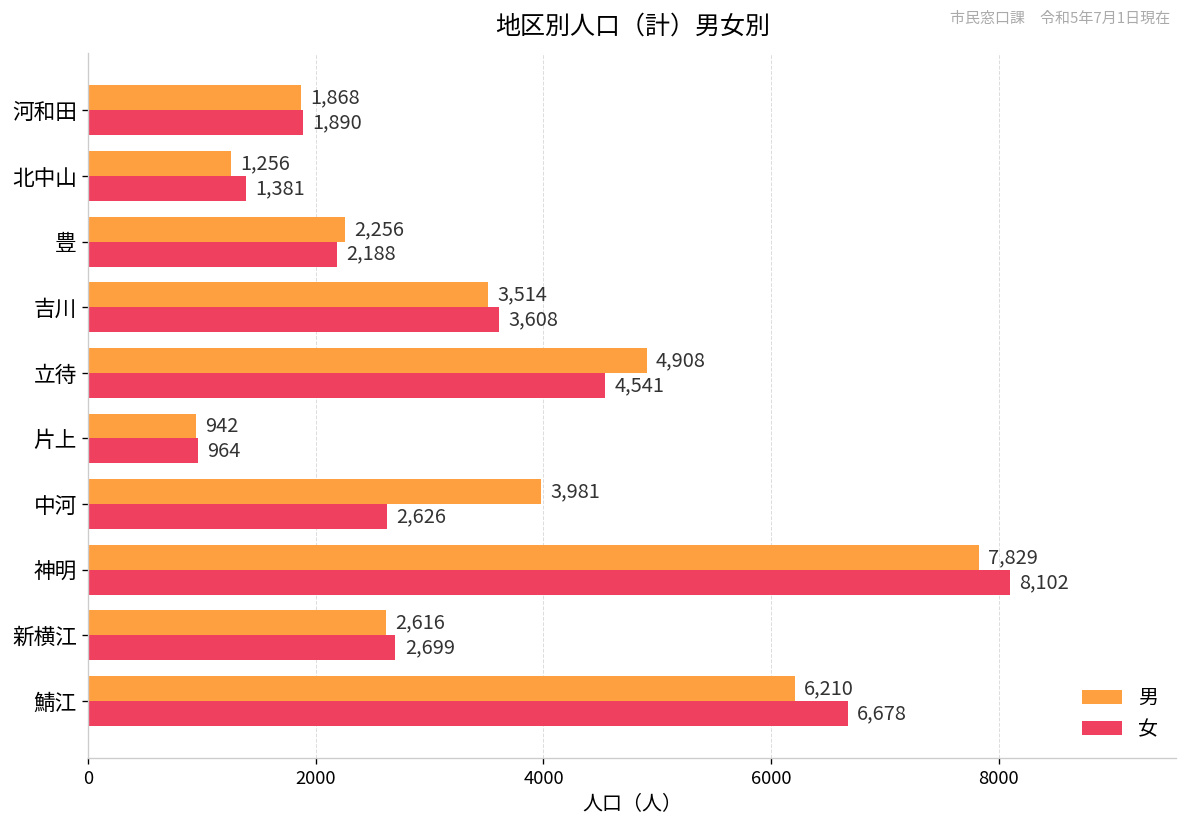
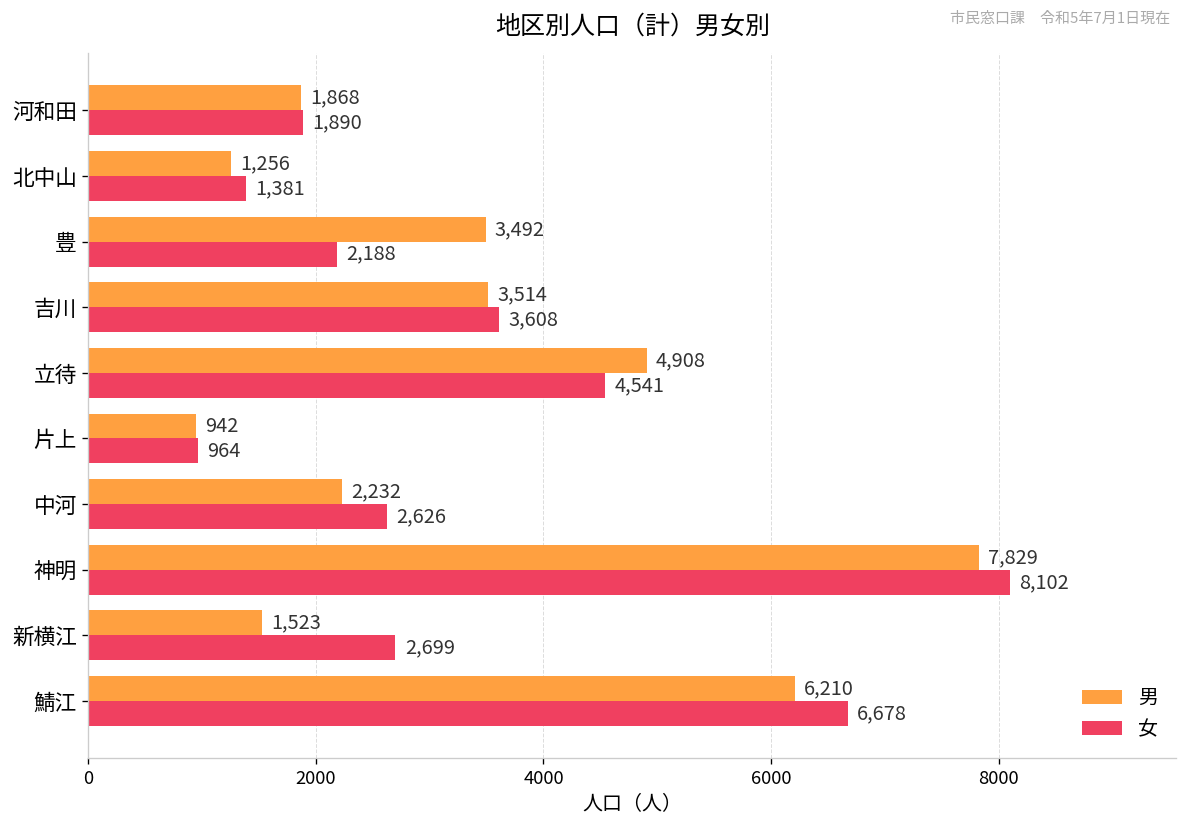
男, 豊: 2,256 -> 3,492
男, 中河: 3,981 -> 2,232
男, 新横江: 2,616 -> 1,523
